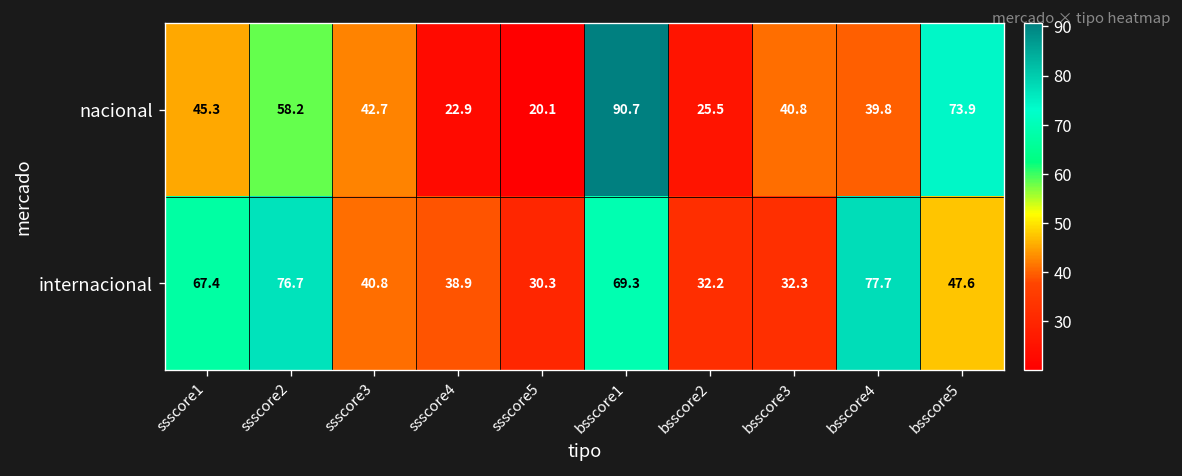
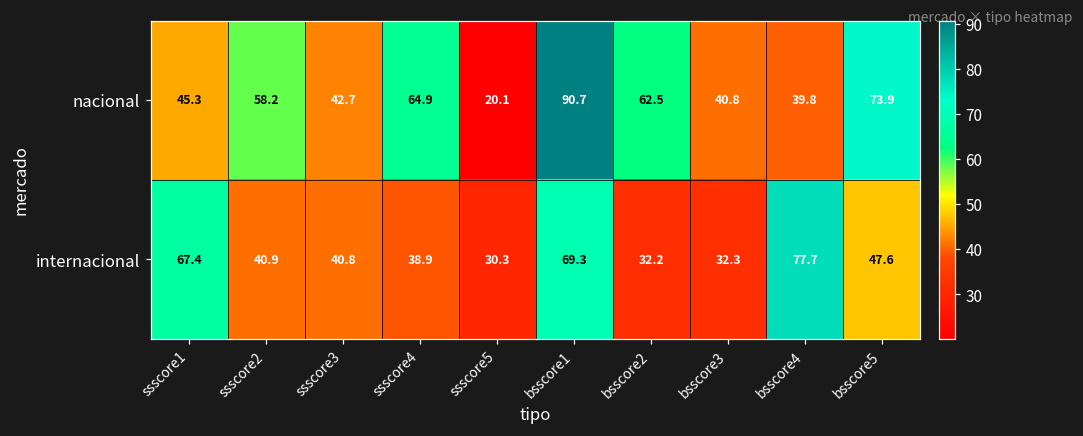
nacional, ssscore4: 22.9 -> 64.9
nacional, bsscore2: 25.5 -> 62.5
internacional, ssscore2: 76.7 -> 40.9
